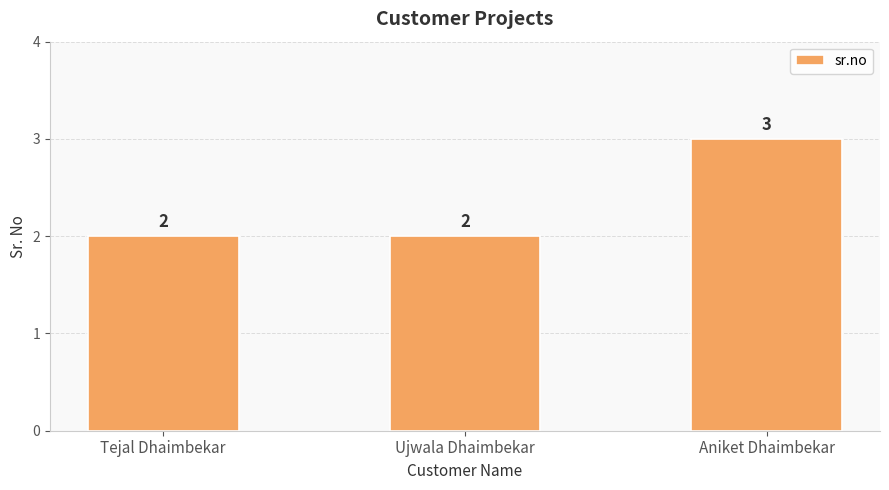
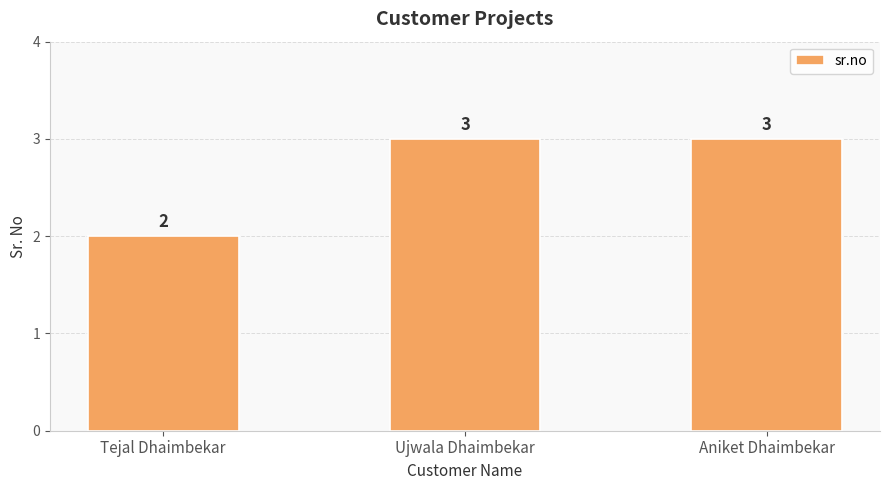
Ujwala Dhaimbekar: 2 -> 3
